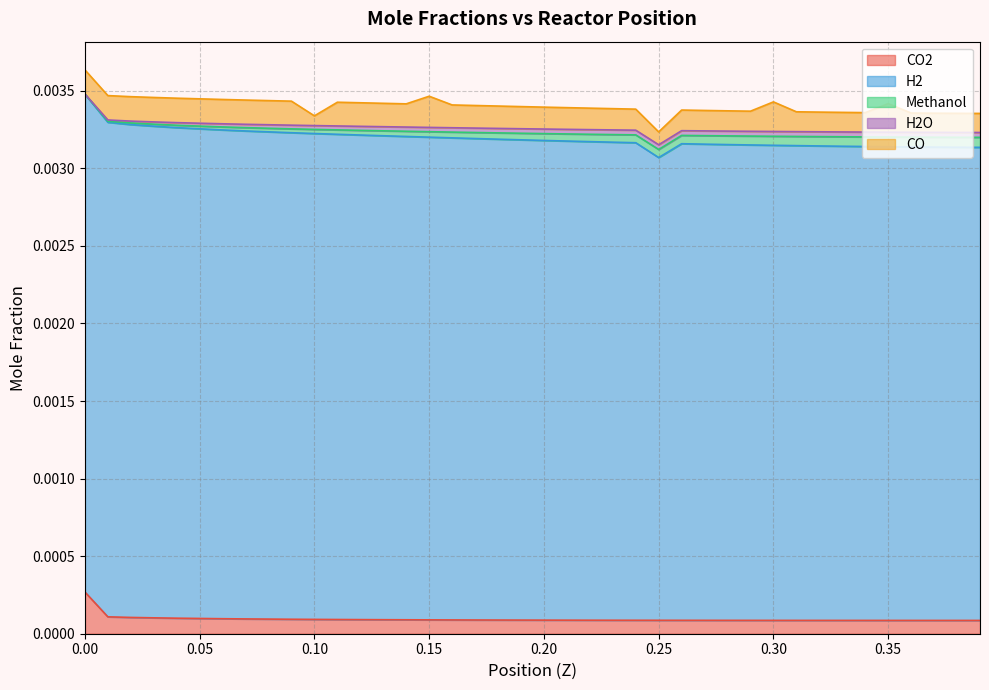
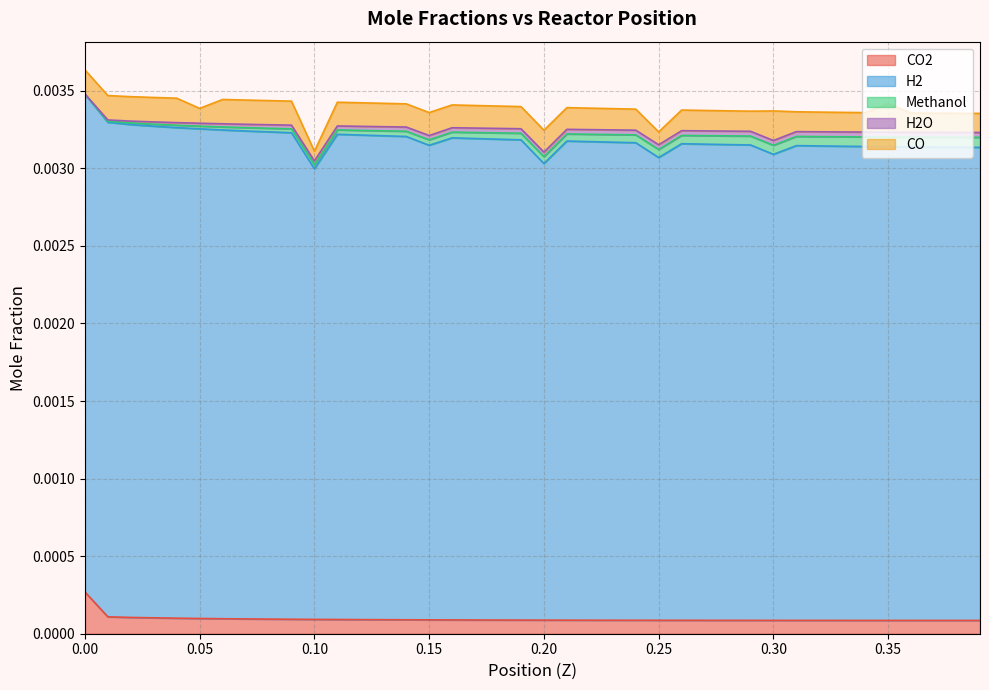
CO, 0.05: 0.00016 -> 0.00010
H2, 0.10: 0.00313 -> 0.00290
H2, 0.15: 0.00311 -> 0.00306
CO, 0.15: 0.00020 -> 0.00015
H2, 0.20: 0.00309 -> 0.00294
H2, 0.30: 0.00306 -> 0.00300
